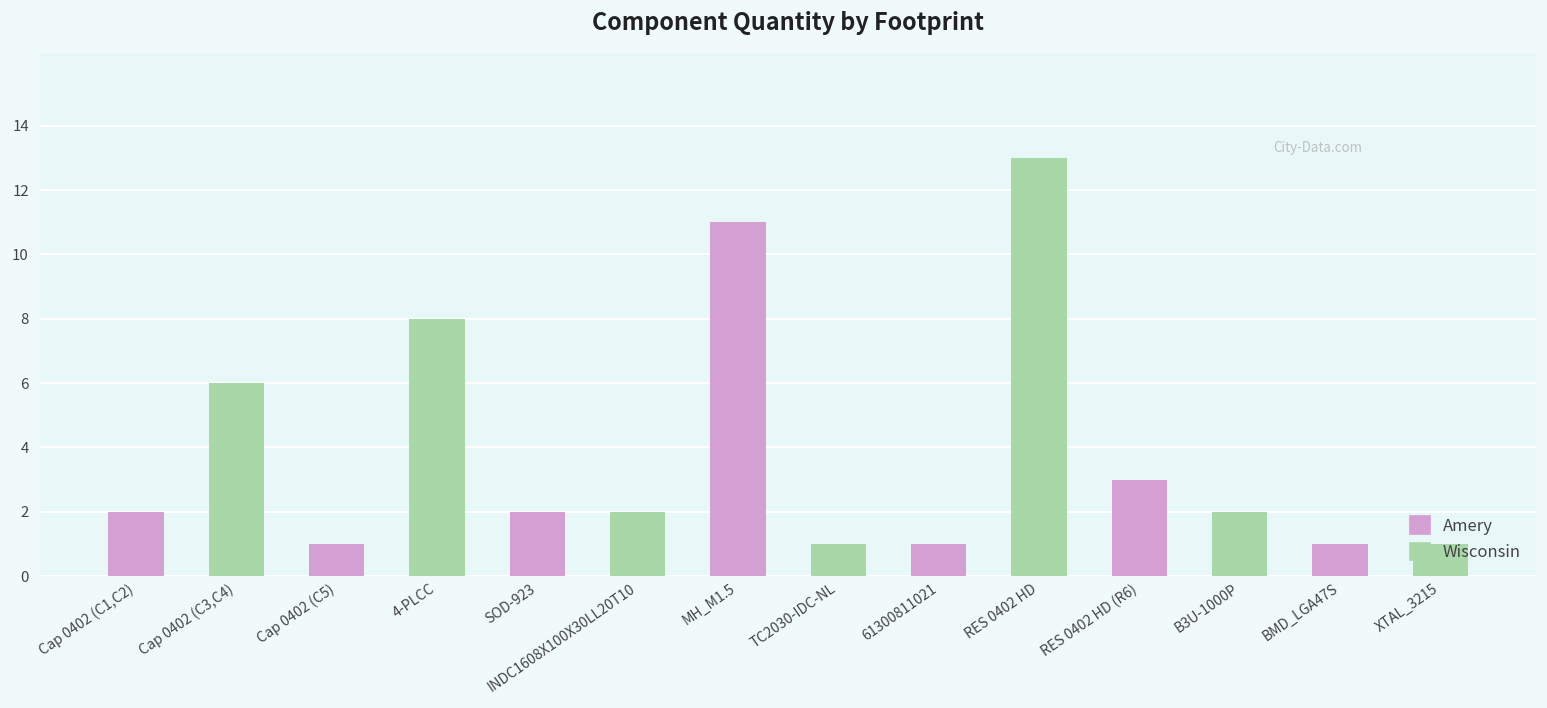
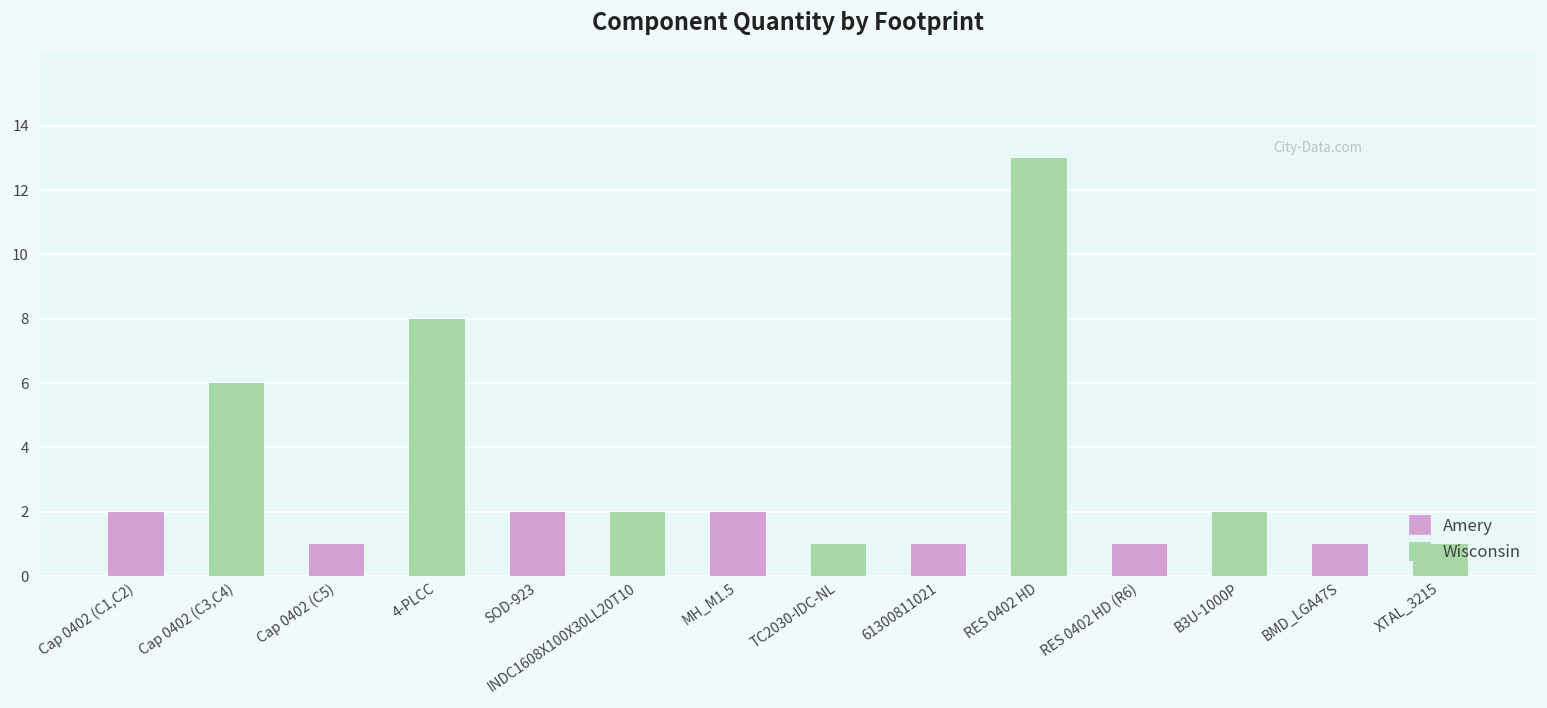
MH_M1.5: 11 -> 2
RES 0402 HD (R6): 3 -> 1
